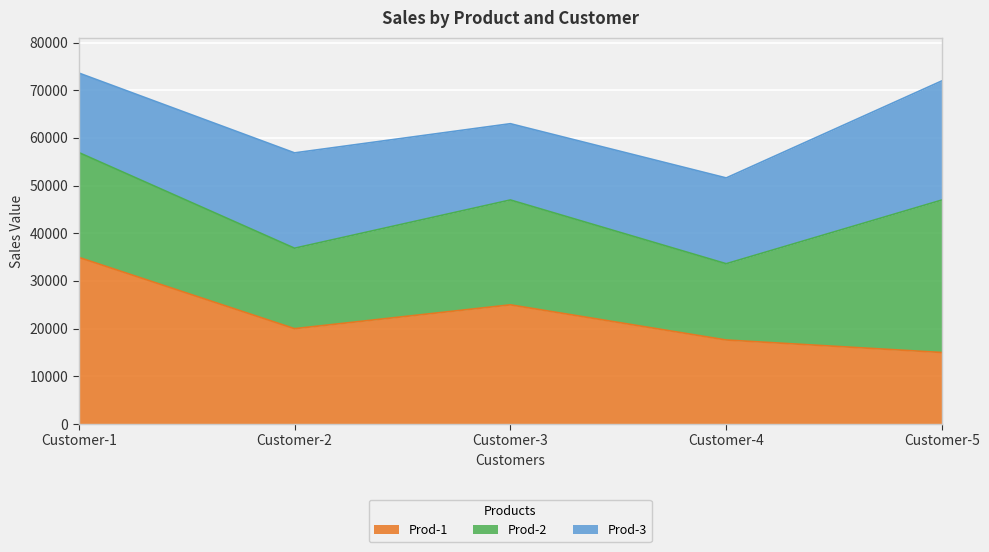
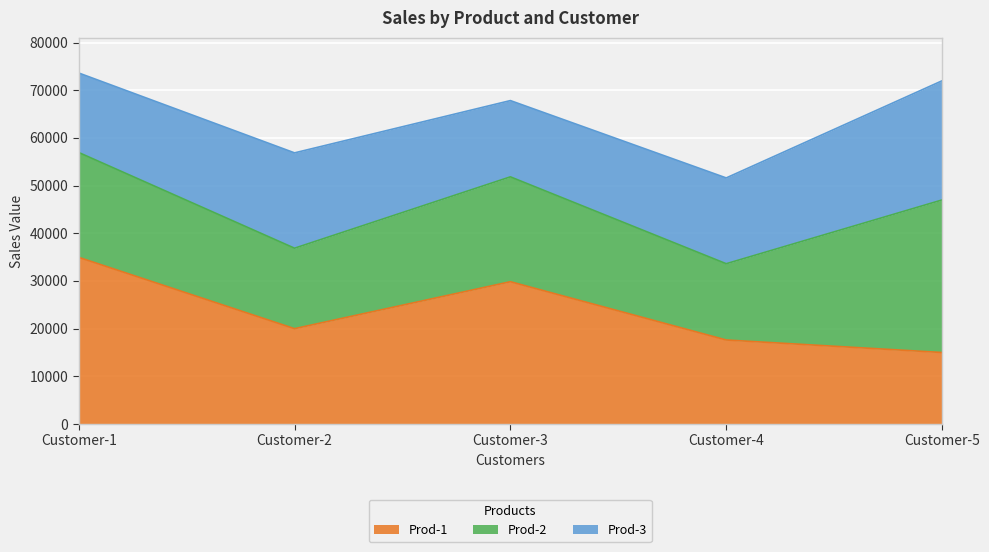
Prod-1, Customer-3: 25000 -> 30000
